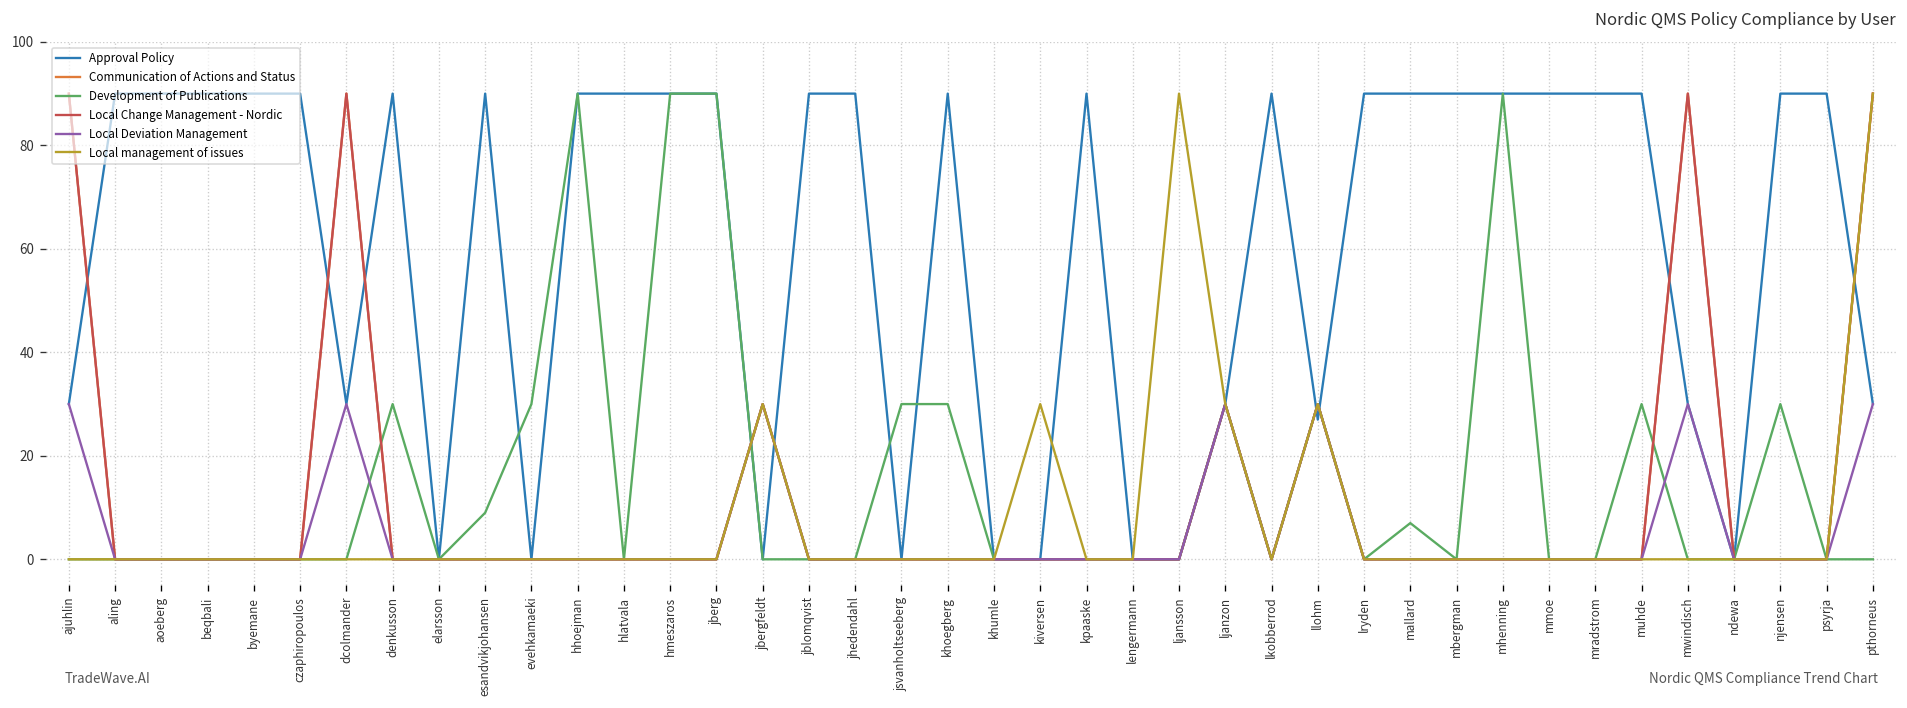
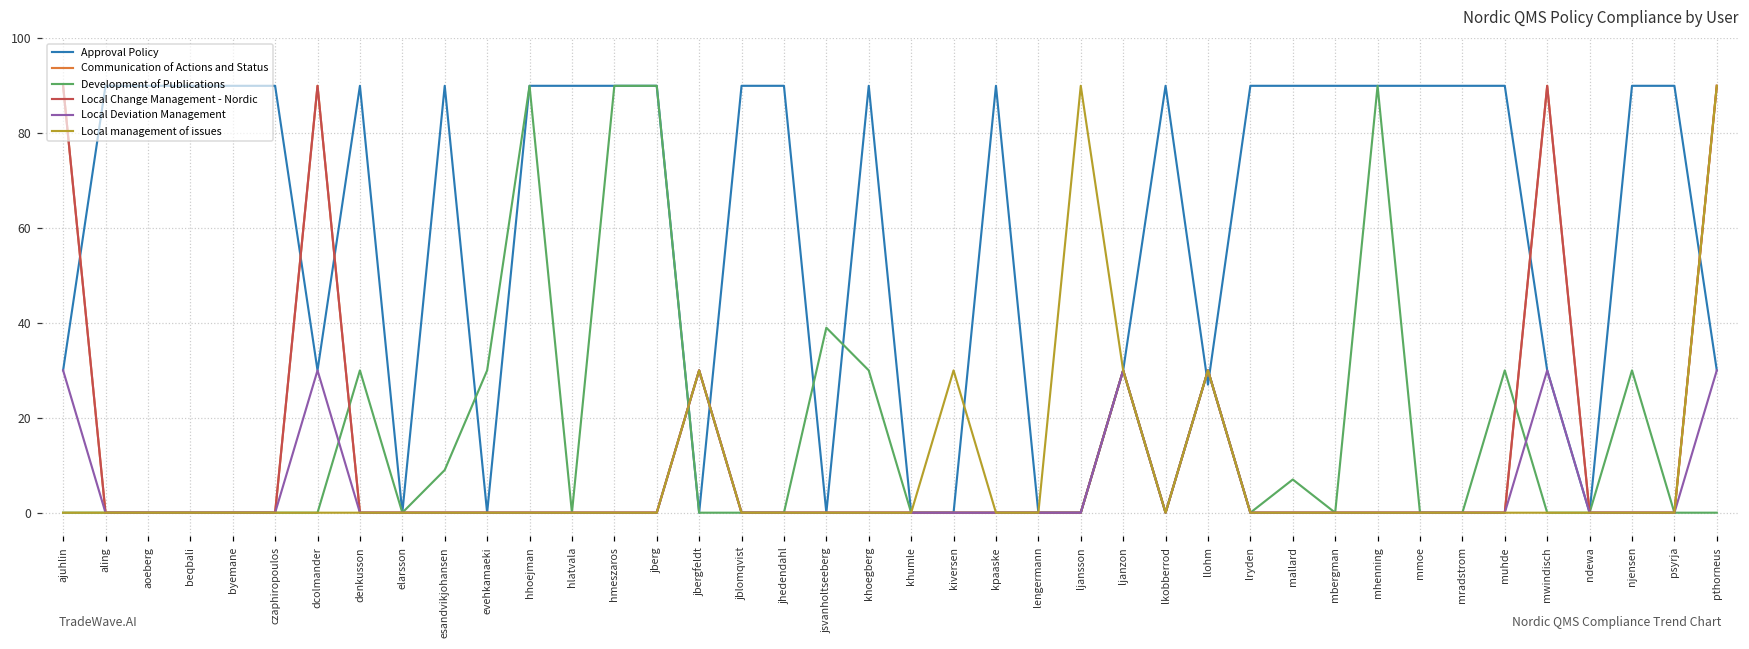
Development of Publications, jsvanholtseeberg: 30 -> 39
